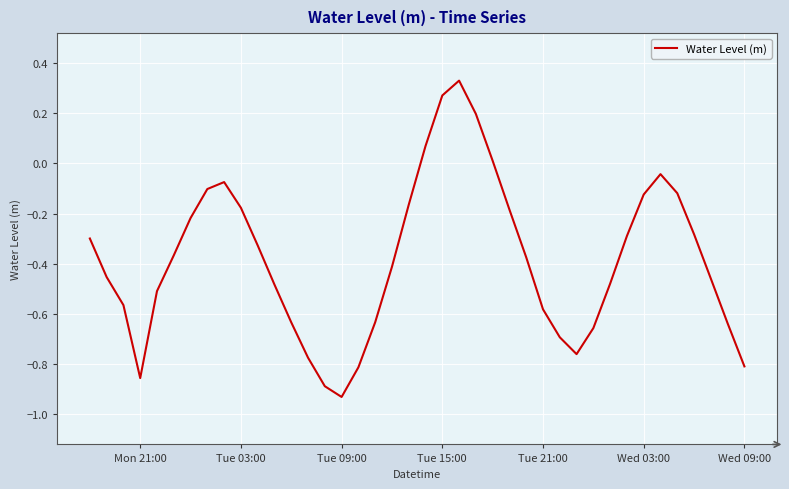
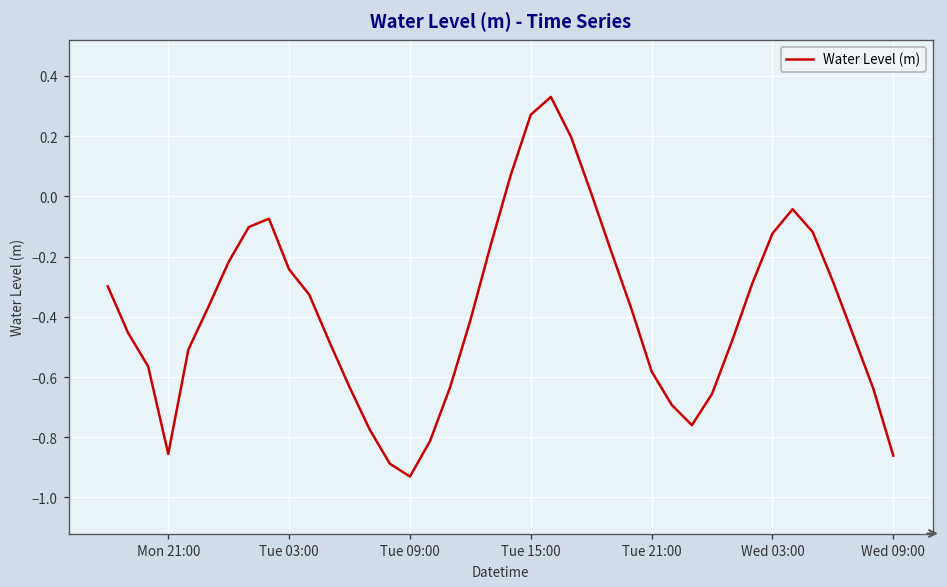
Tue 03:00: -0.18 -> -0.24
Wed 09:00: -0.81 -> -0.86
